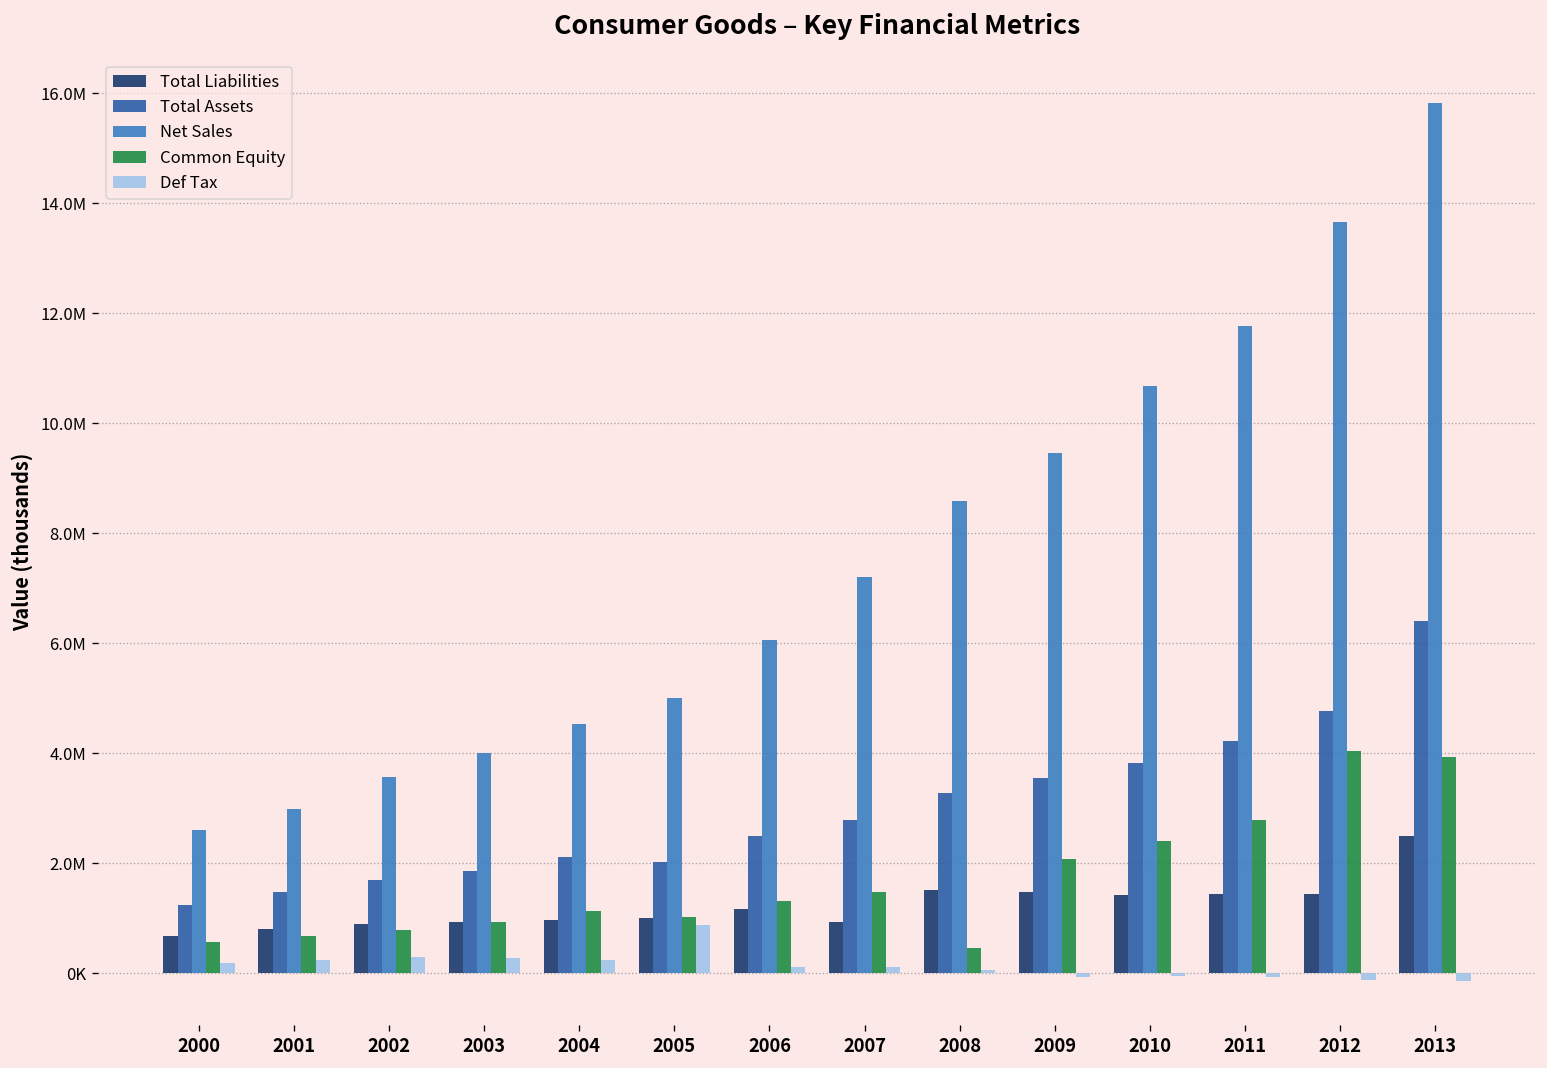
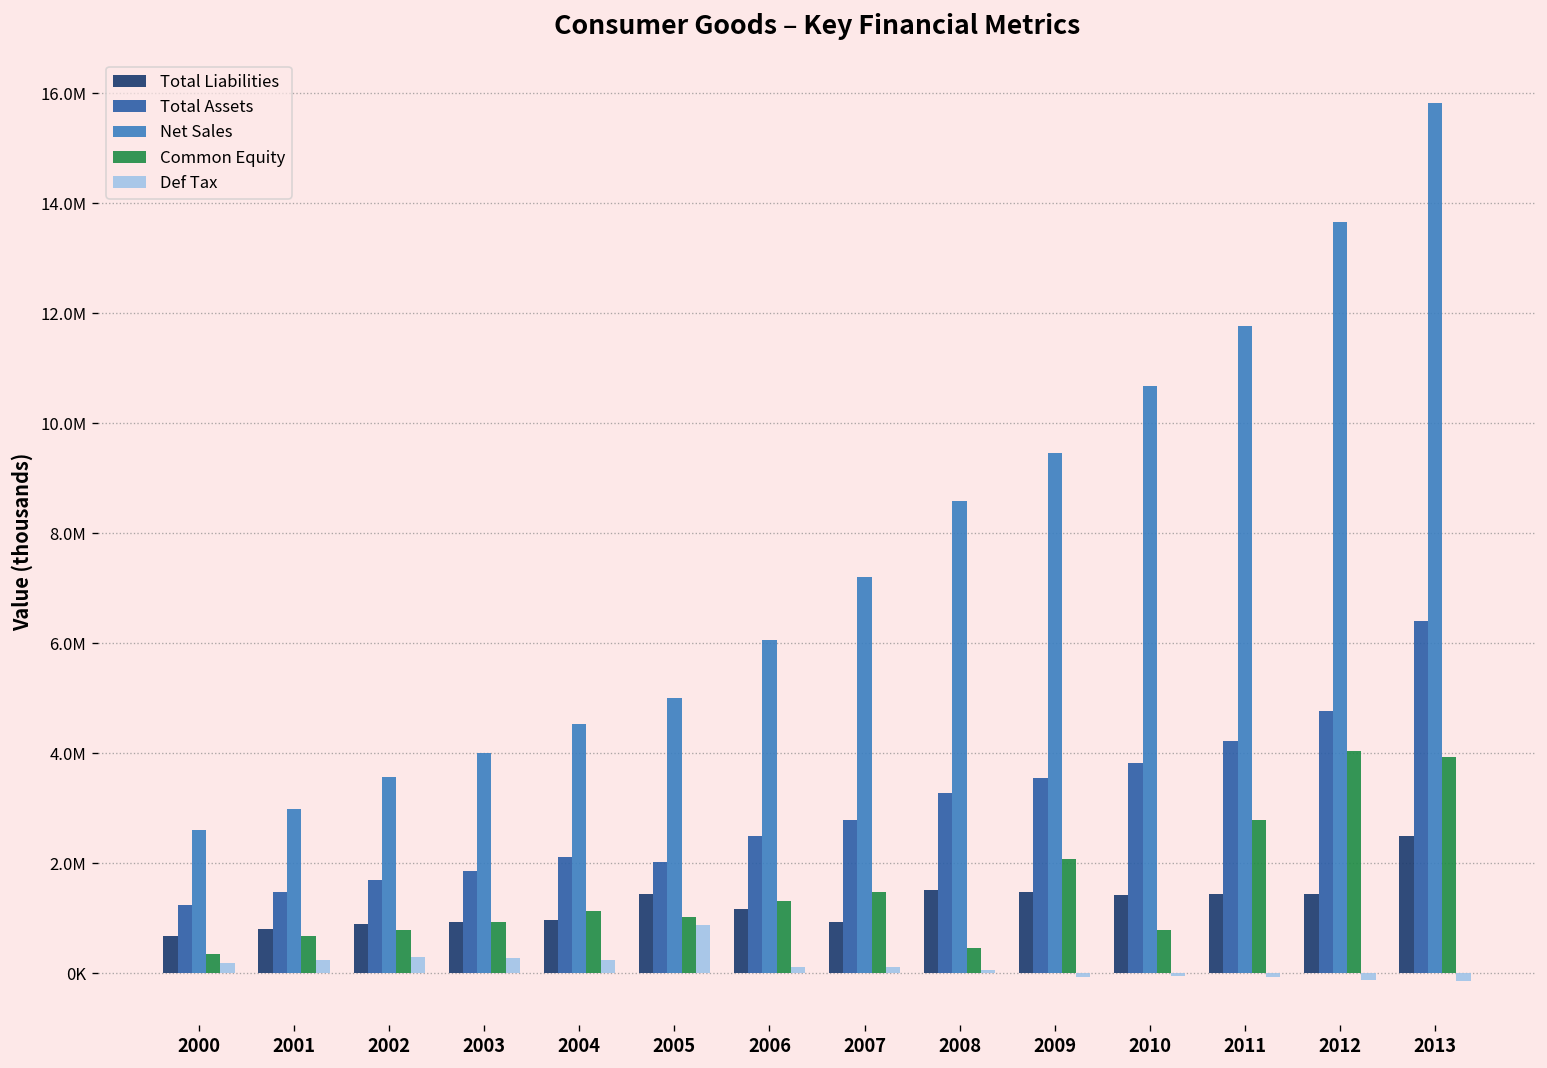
Common Equity, 2000: 600000 -> 300000
Total Liabilities, 2005: 1000000 -> 1400000
Common Equity, 2010: 2400000 -> 800000
